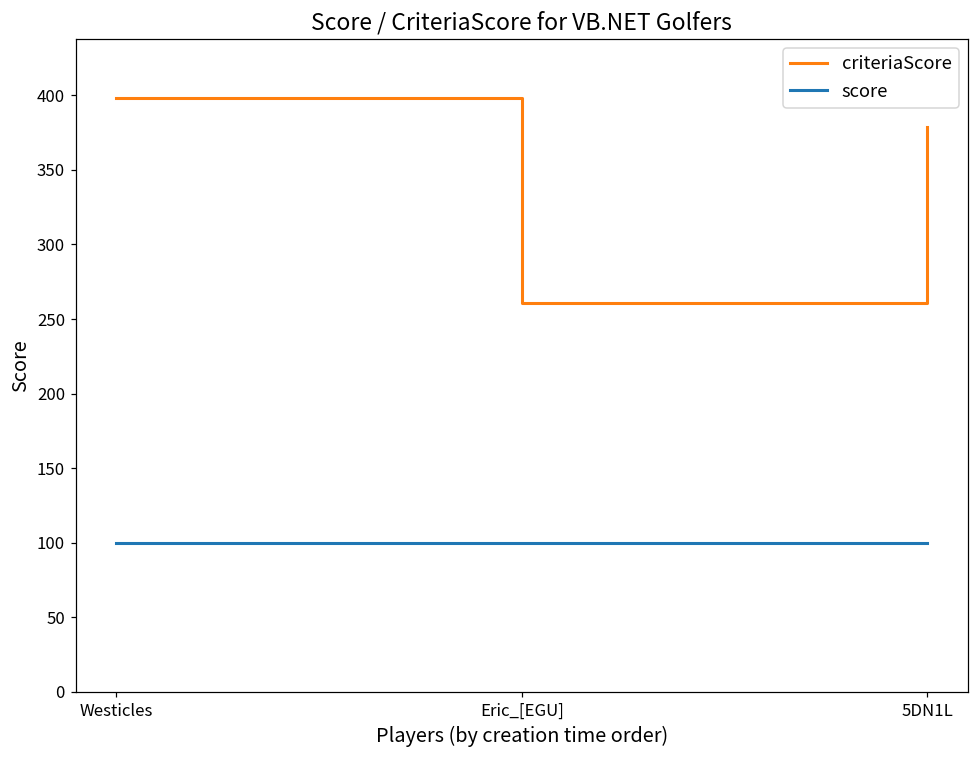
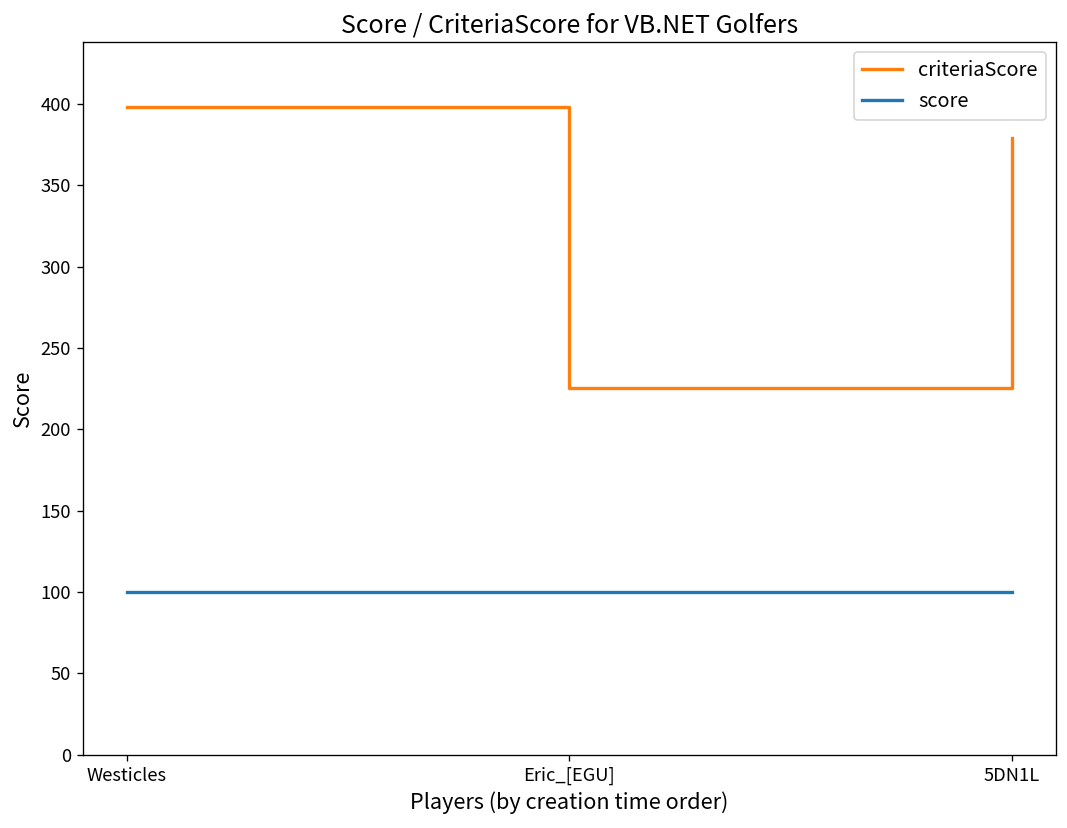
criteriaScore, Eric_[EGU]: 261 -> 225
